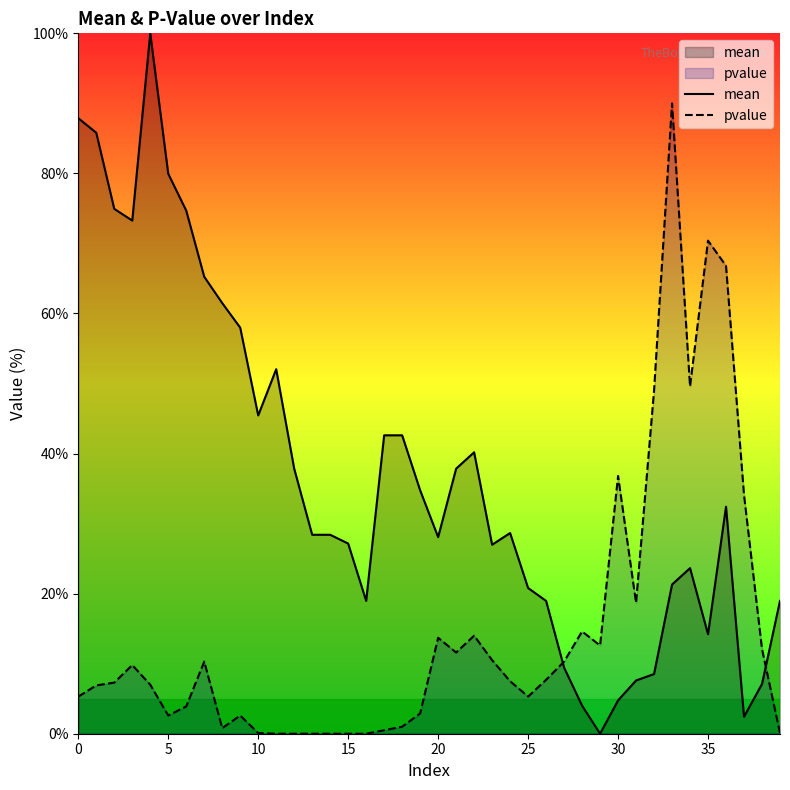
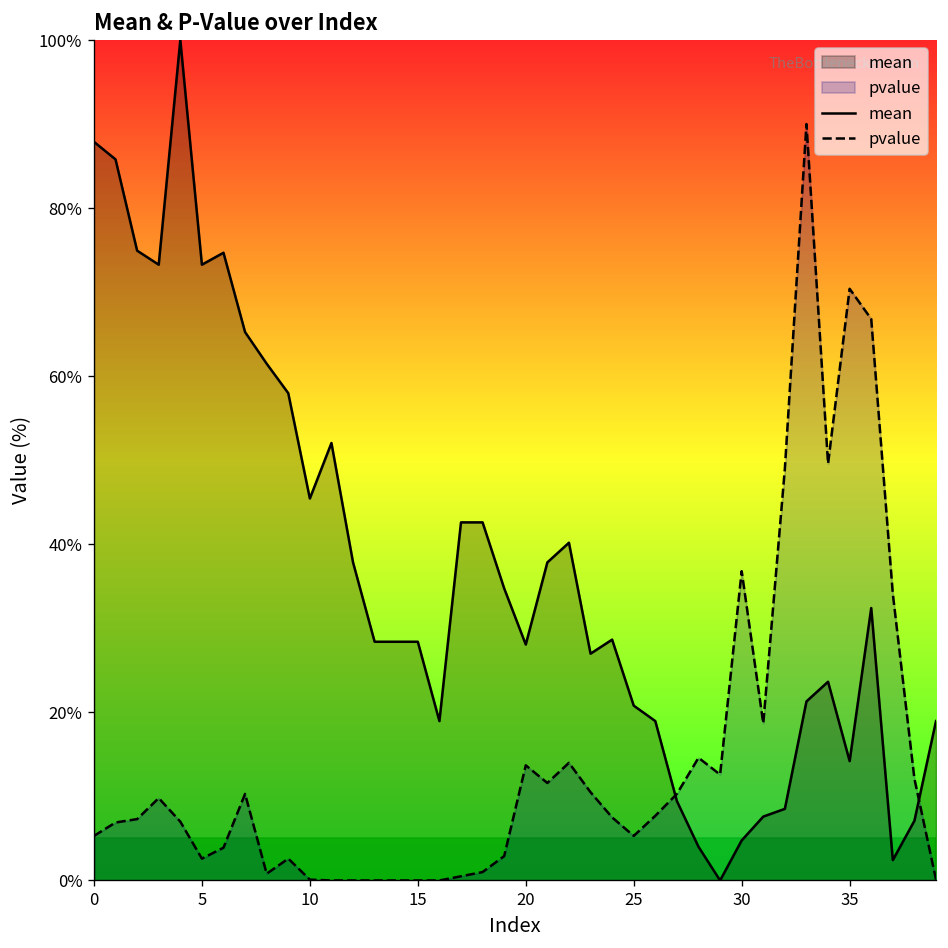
mean, 5: 80% -> 73%
mean, 15: 27% -> 28%
